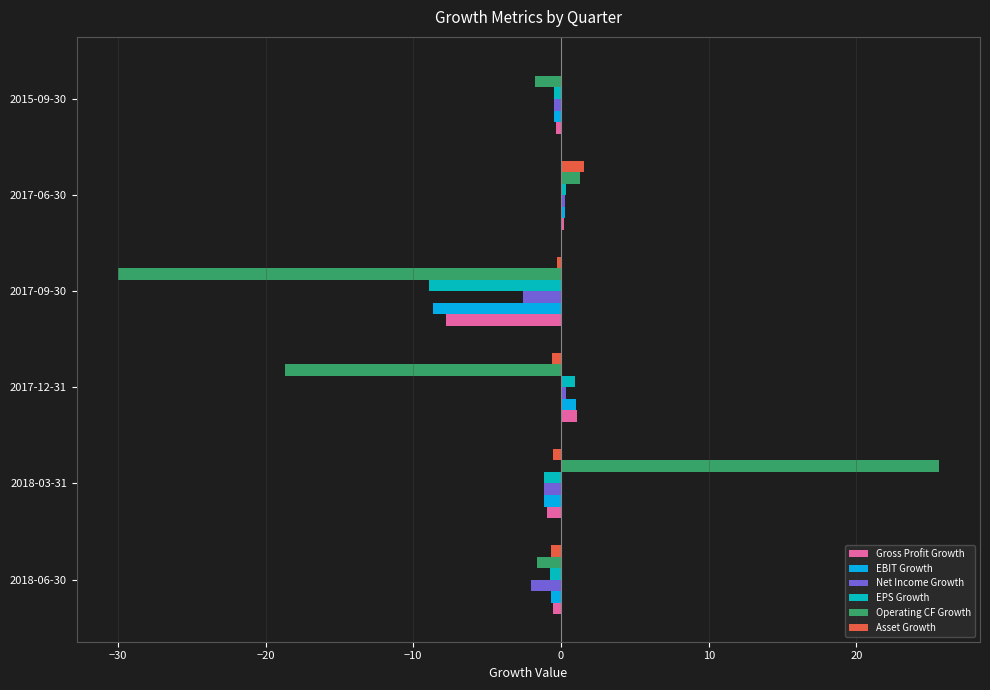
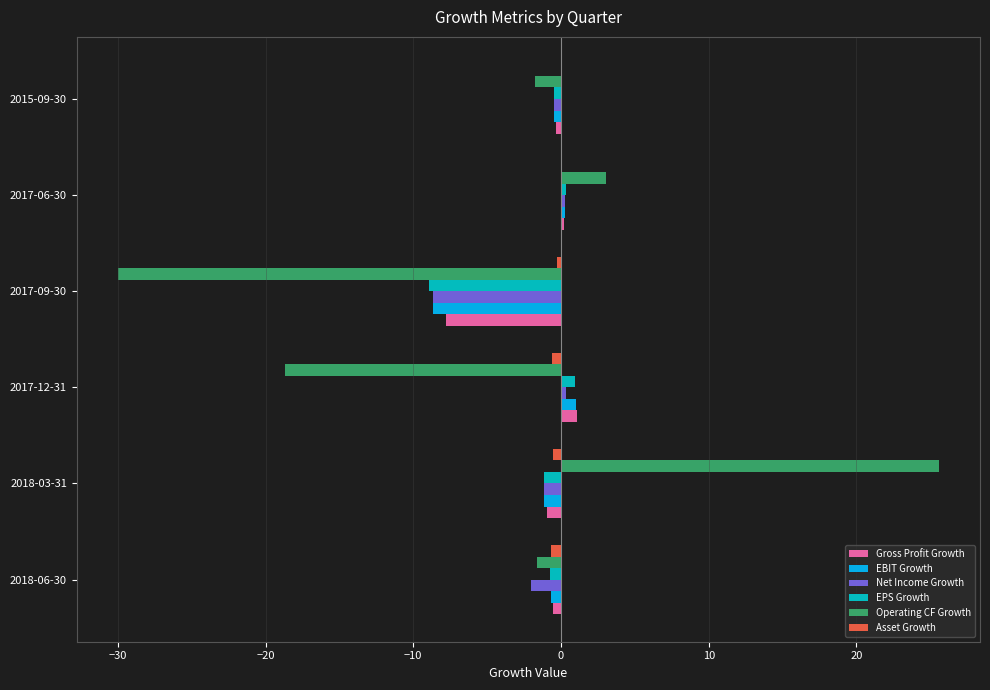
Asset Growth, 2017-06-30: 1.6 -> 0.0
Operating CF Growth, 2017-06-30: 1.3 -> 3.0
Net Income Growth, 2017-09-30: -2.6 -> -8.7
